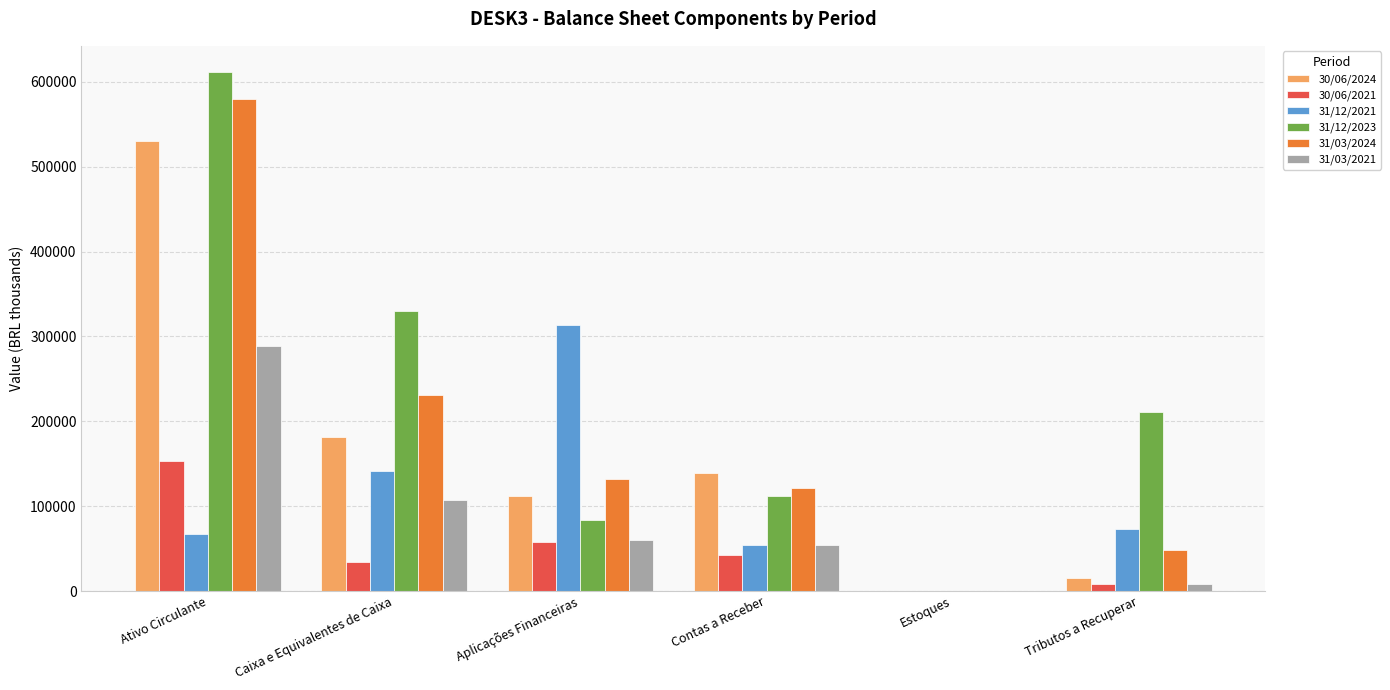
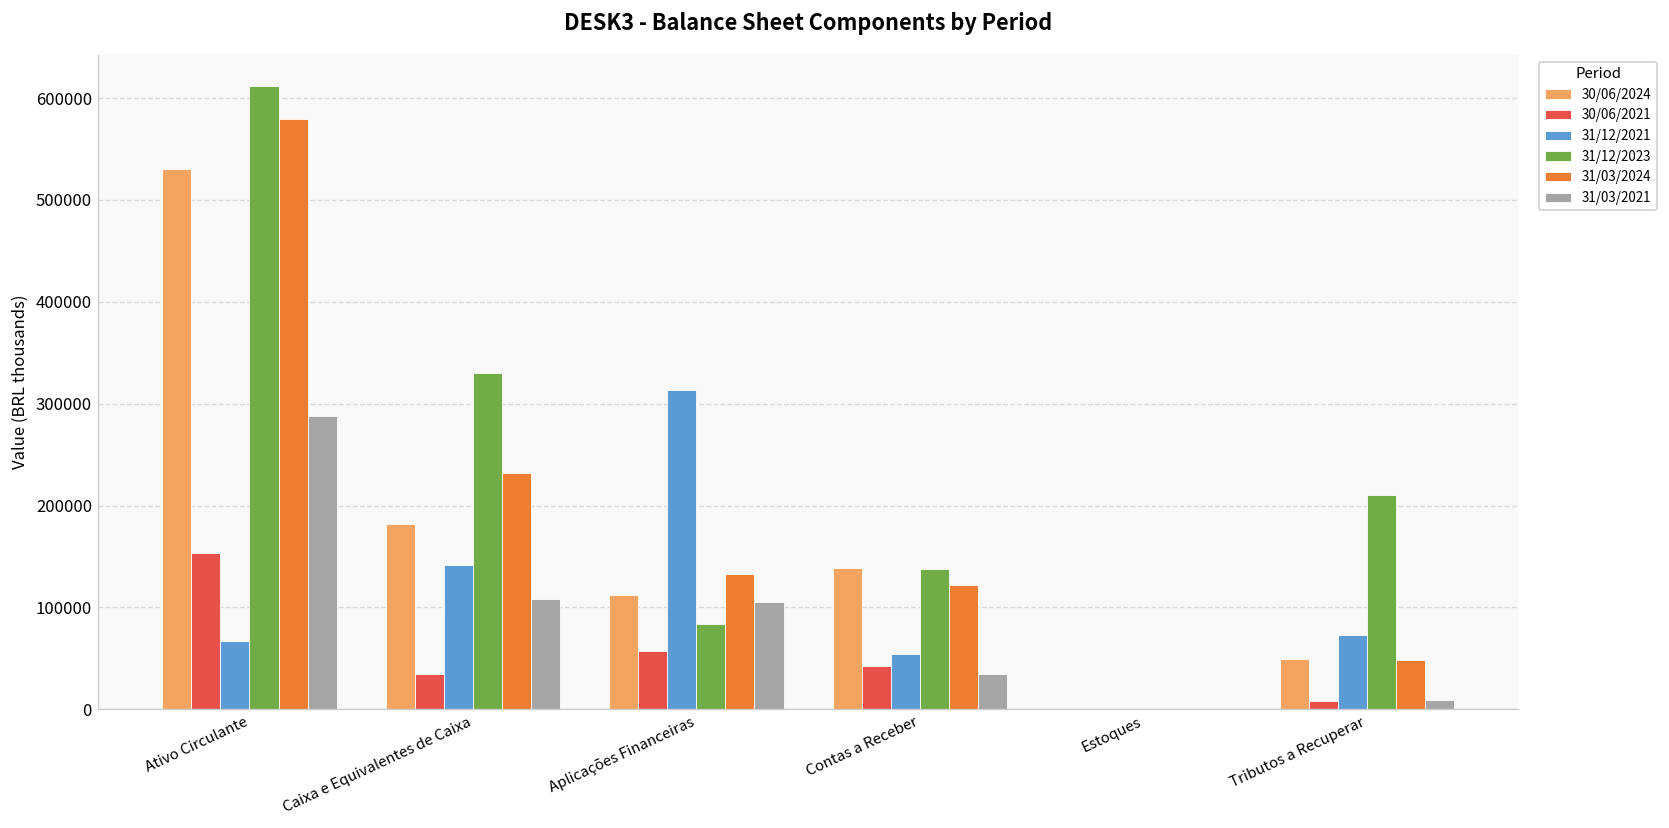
31/03/2021, Aplicações Financeiras: 60000 -> 100000
31/12/2023, Contas a Receber: 110000 -> 140000
31/03/2021, Contas a Receber: 50000 -> 40000
30/06/2024, Tributos a Recuperar: 10000 -> 50000
